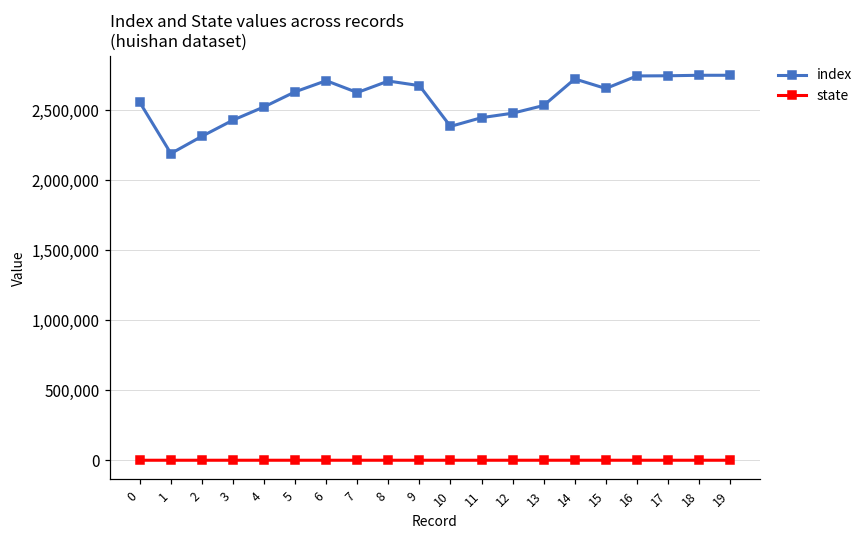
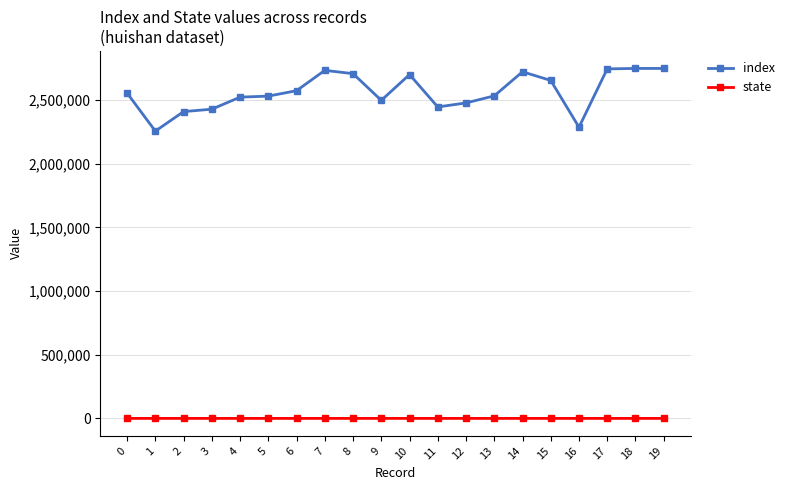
index, 1: 2,190,000 -> 2,260,000
index, 2: 2,310,000 -> 2,410,000
index, 5: 2,630,000 -> 2,530,000
index, 6: 2,710,000 -> 2,570,000
index, 7: 2,630,000 -> 2,730,000
index, 9: 2,680,000 -> 2,500,000
index, 10: 2,380,000 -> 2,700,000
index, 16: 2,750,000 -> 2,290,000
